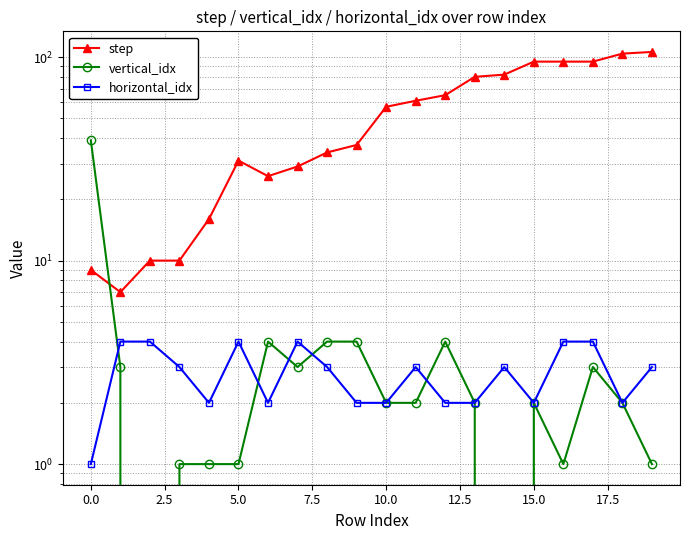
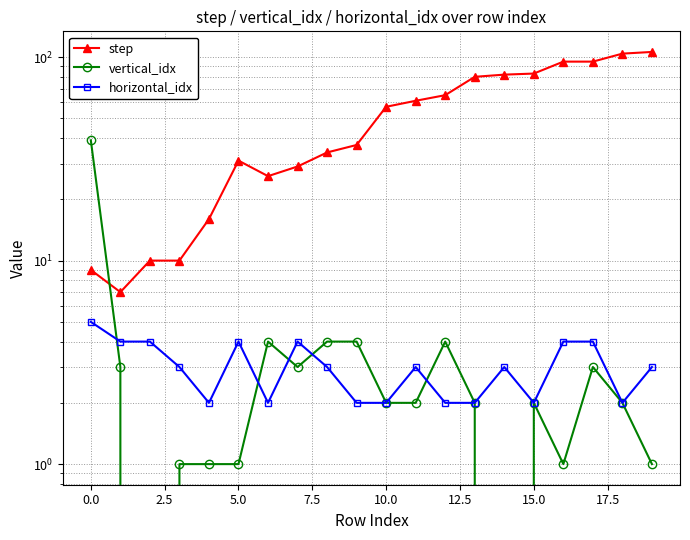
horizontal_idx, 0.0: 1 -> 5
step, 15.0: 100 -> 83
